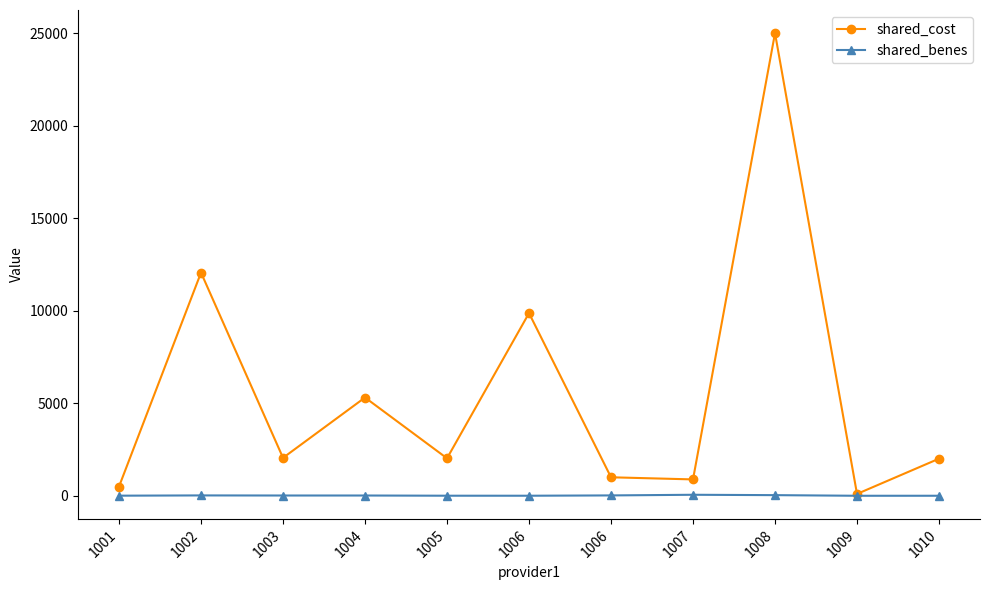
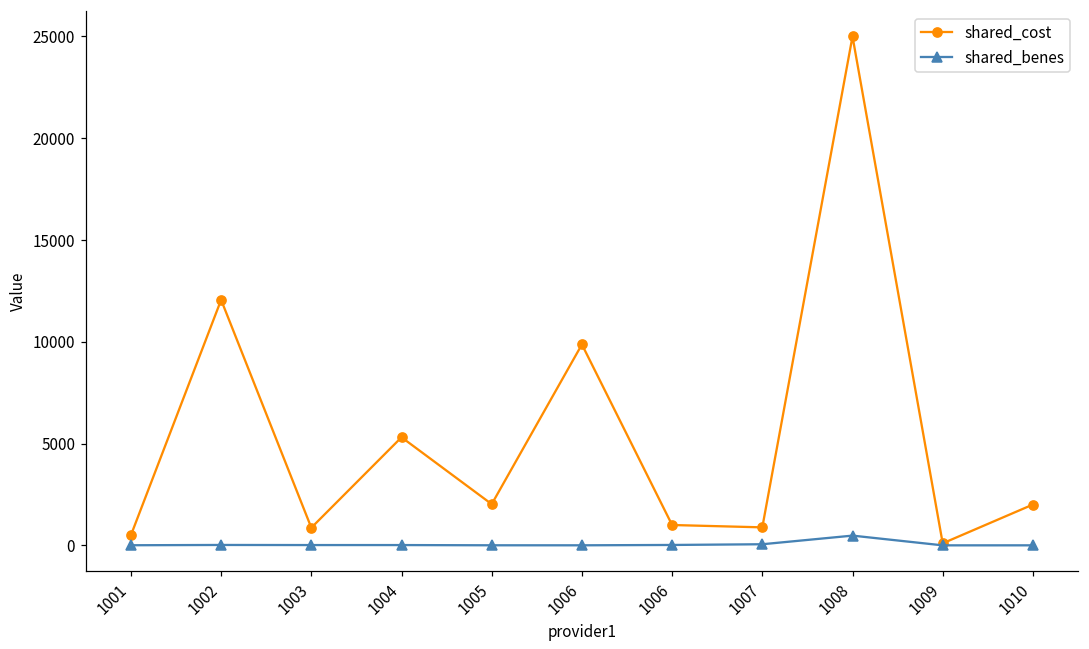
shared_cost, 1003: 2100 -> 900
shared_benes, 1008: 0 -> 500
